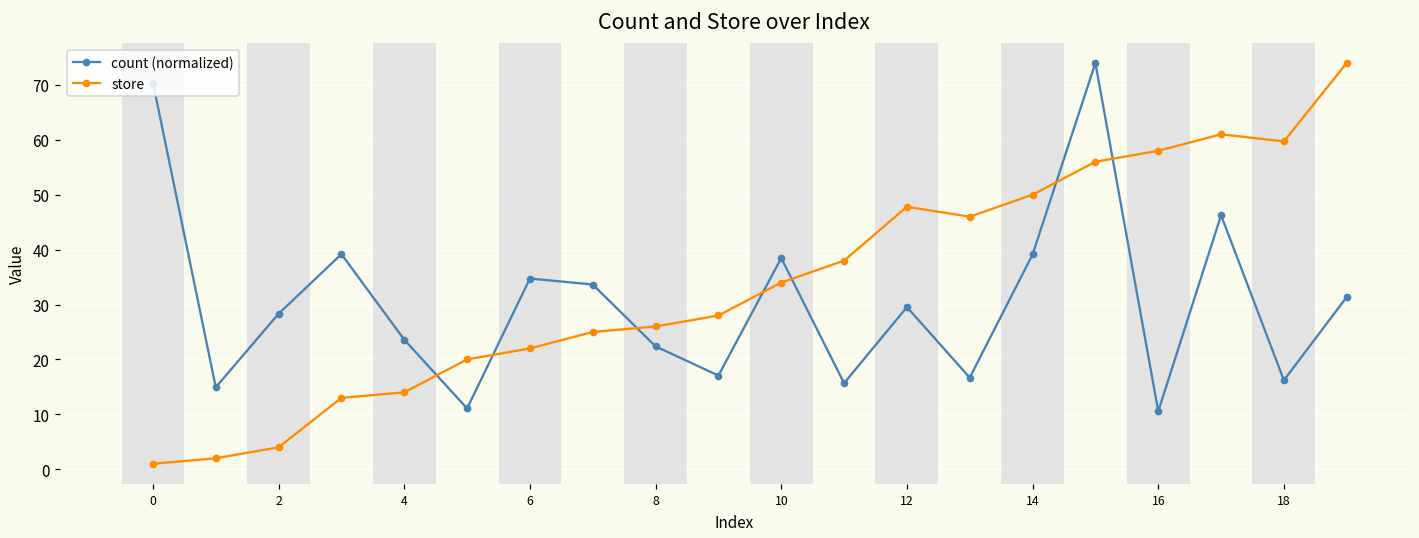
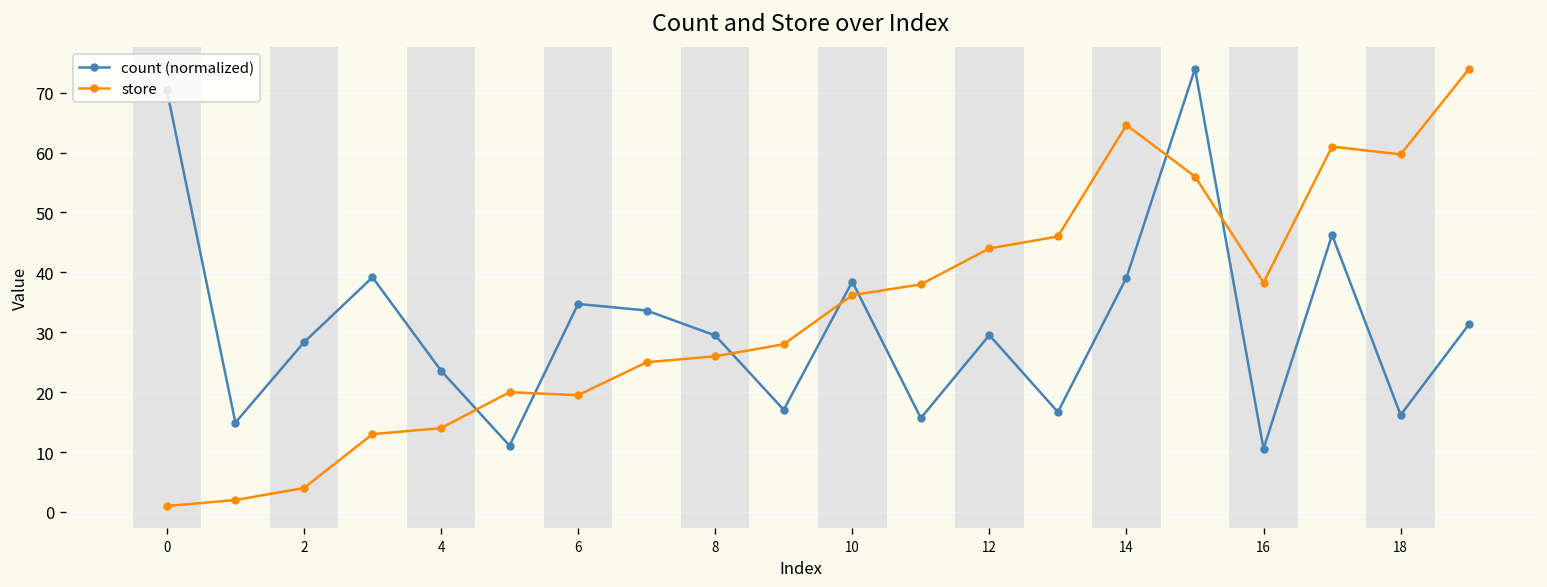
store, 6: 22 -> 20
count (normalized), 8: 22 -> 29
store, 10: 34 -> 36
store, 12: 48 -> 44
store, 14: 50 -> 65
store, 16: 58 -> 38
